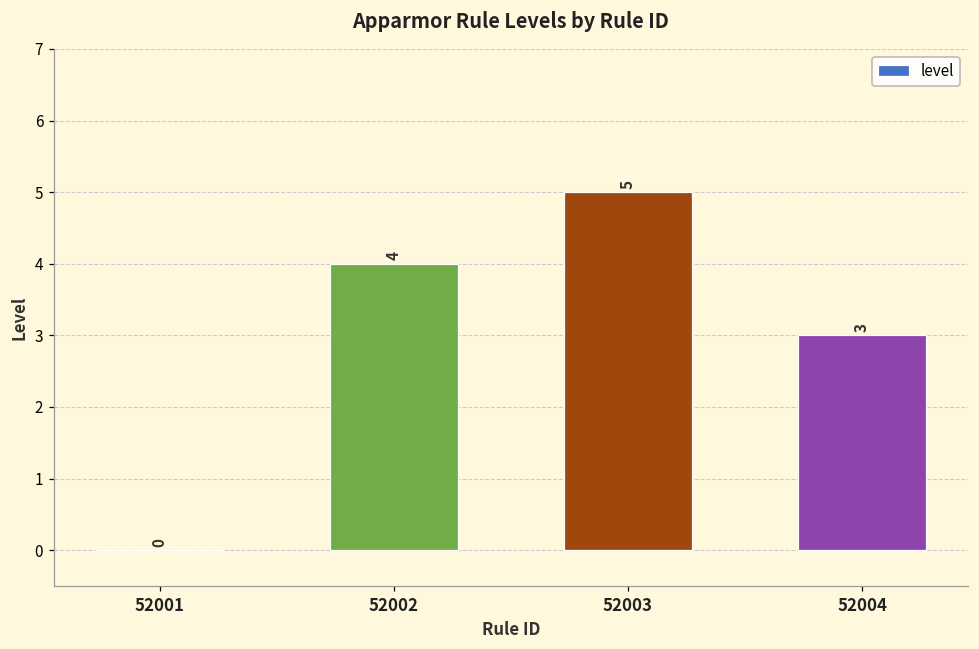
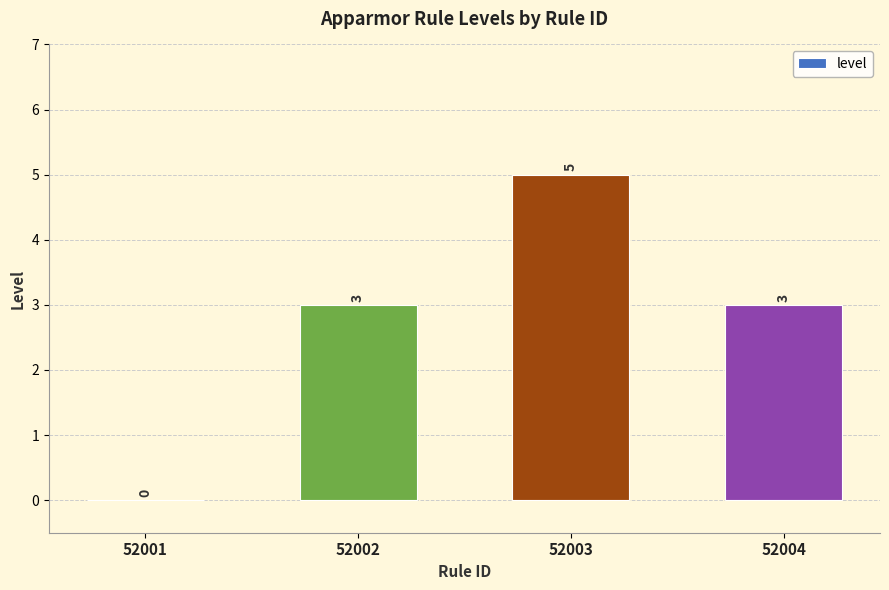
52002: 4 -> 3
